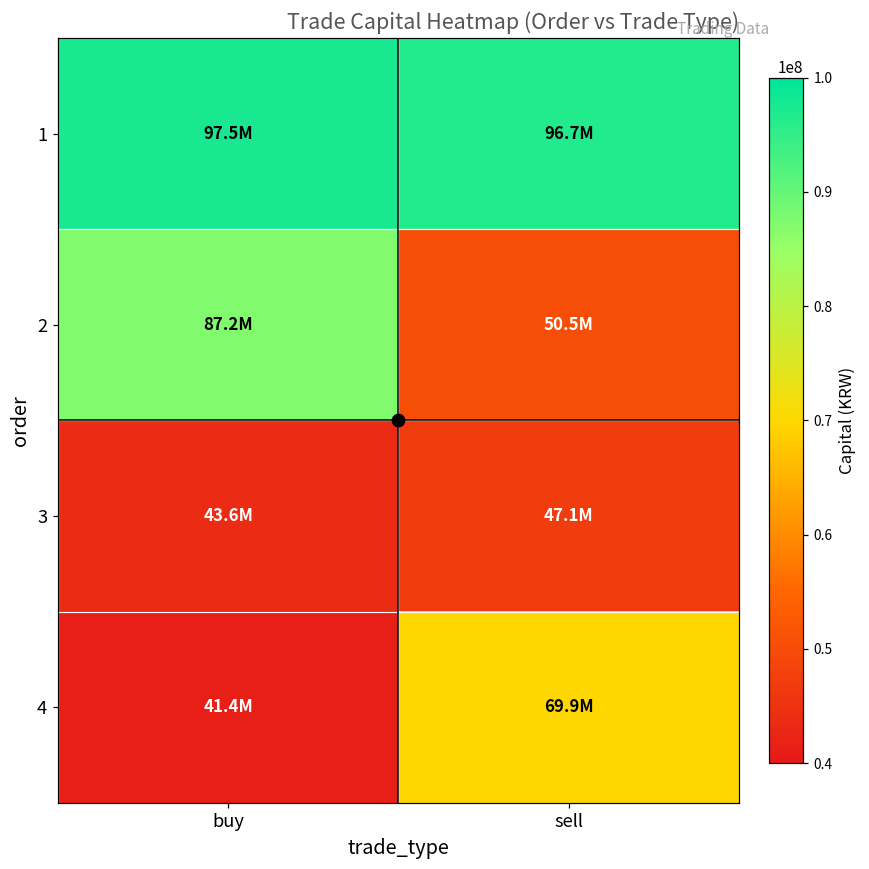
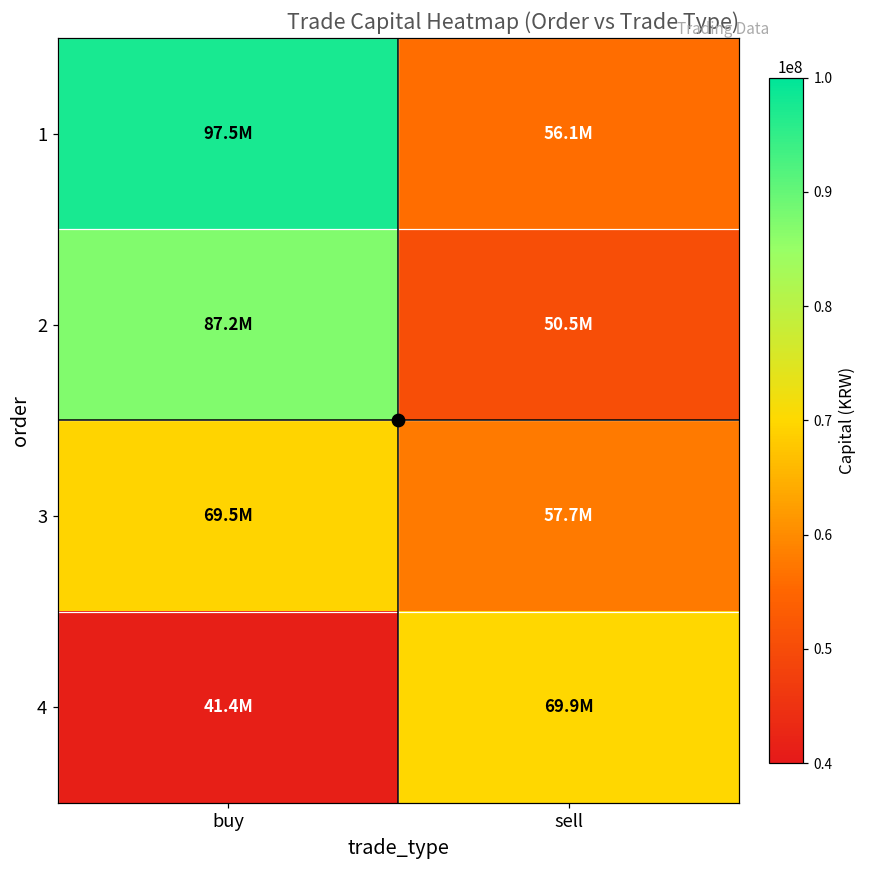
1, sell: 96.7M -> 56.1M
3, buy: 43.6M -> 69.5M
3, sell: 47.1M -> 57.7M
